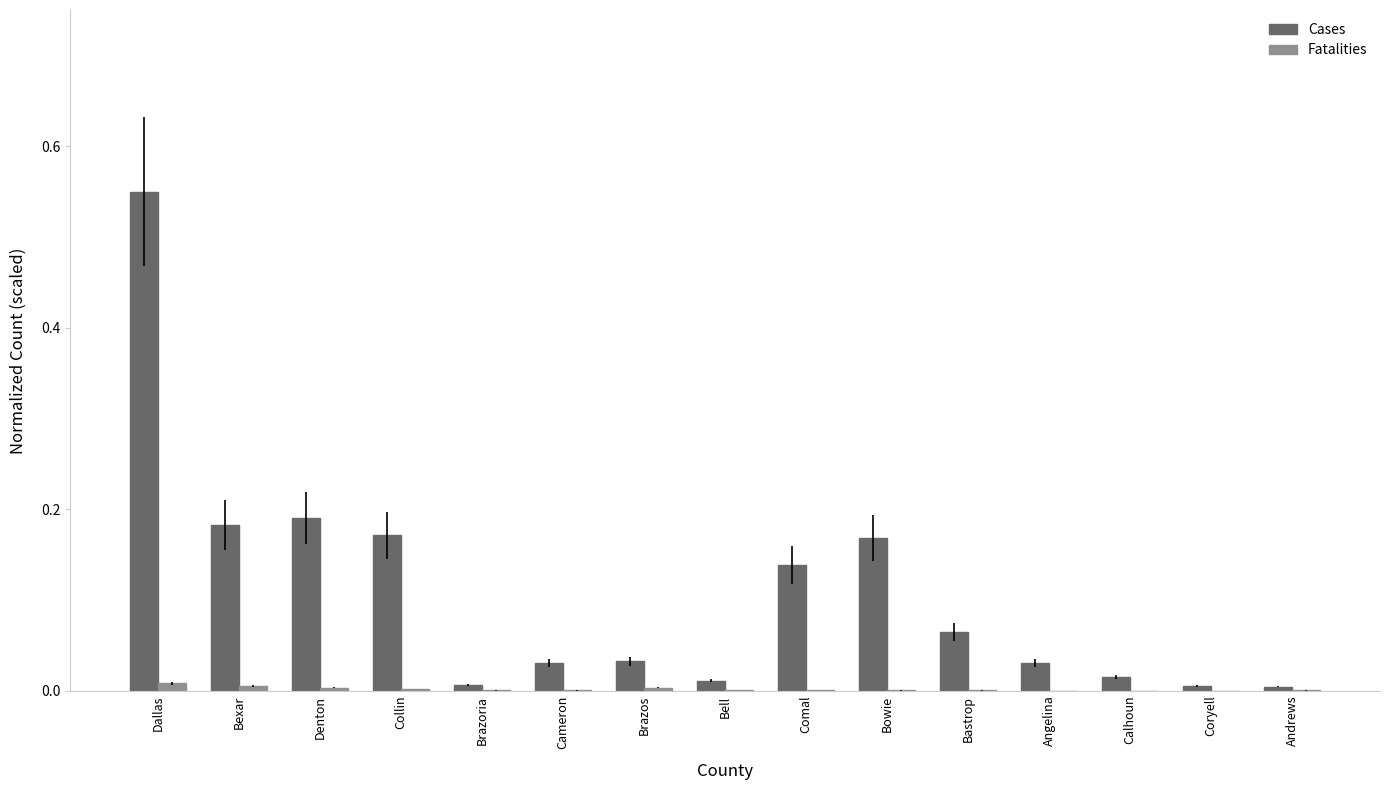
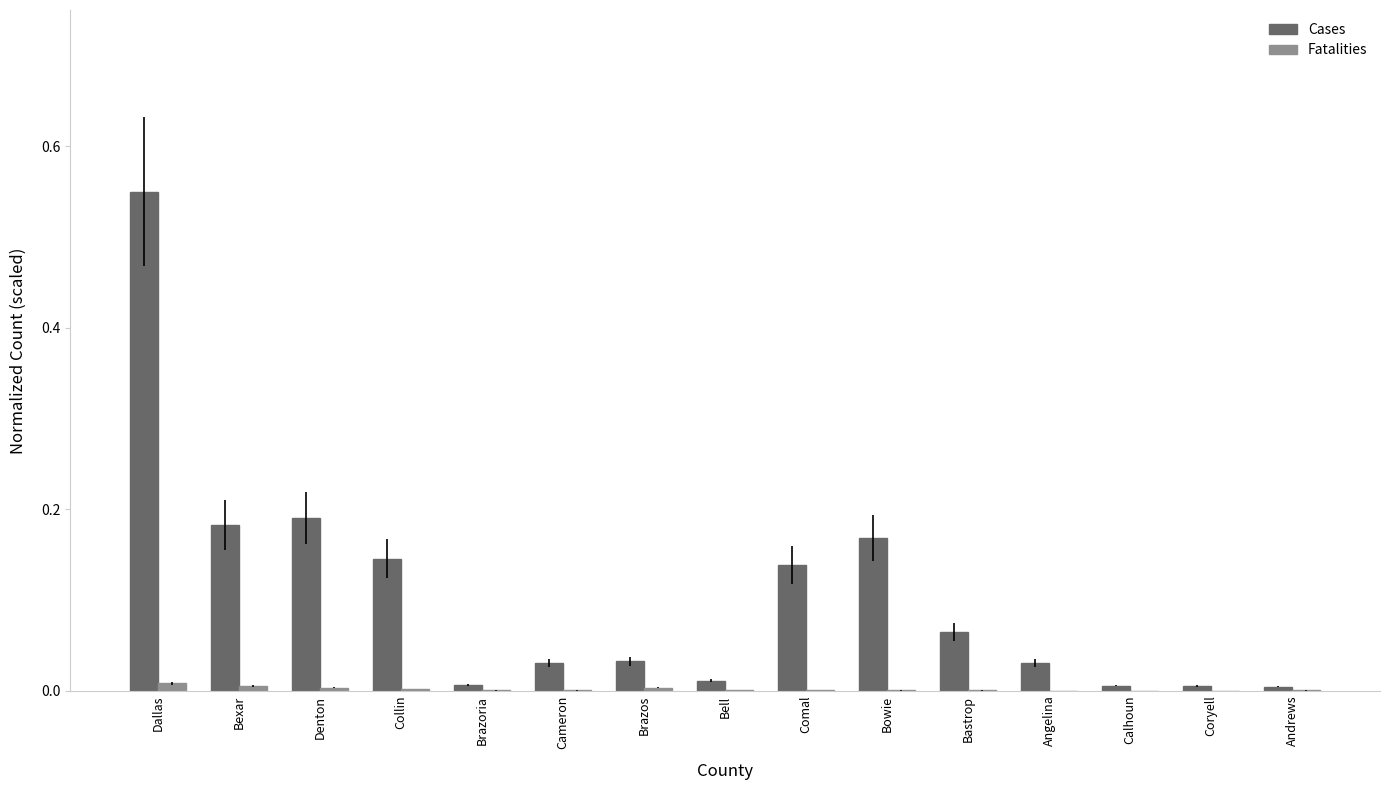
Cases, Collin: 0.17 -> 0.15
Cases, Calhoun: 0.02 -> 0.01
